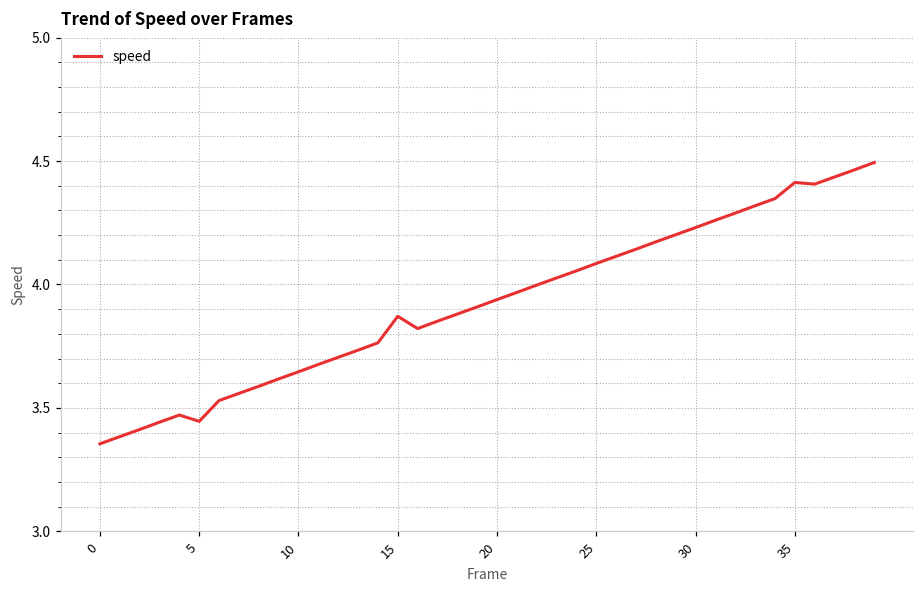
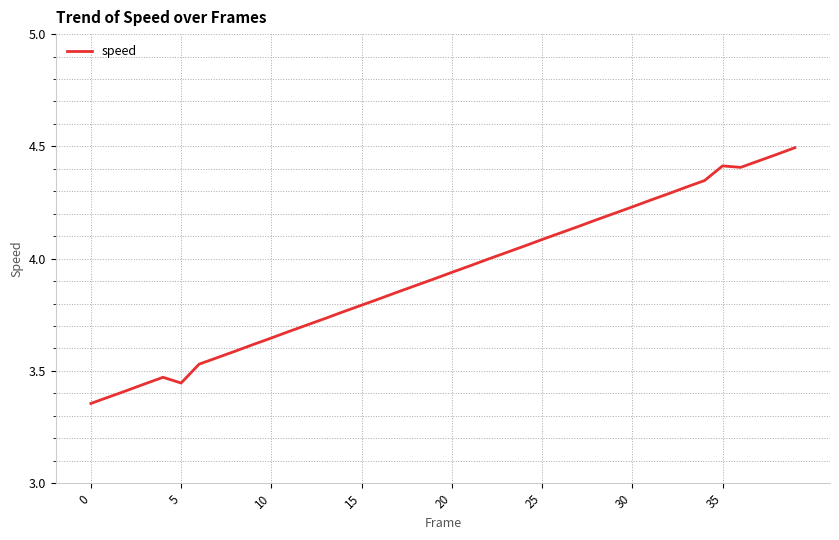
15: 3.87 -> 3.79
